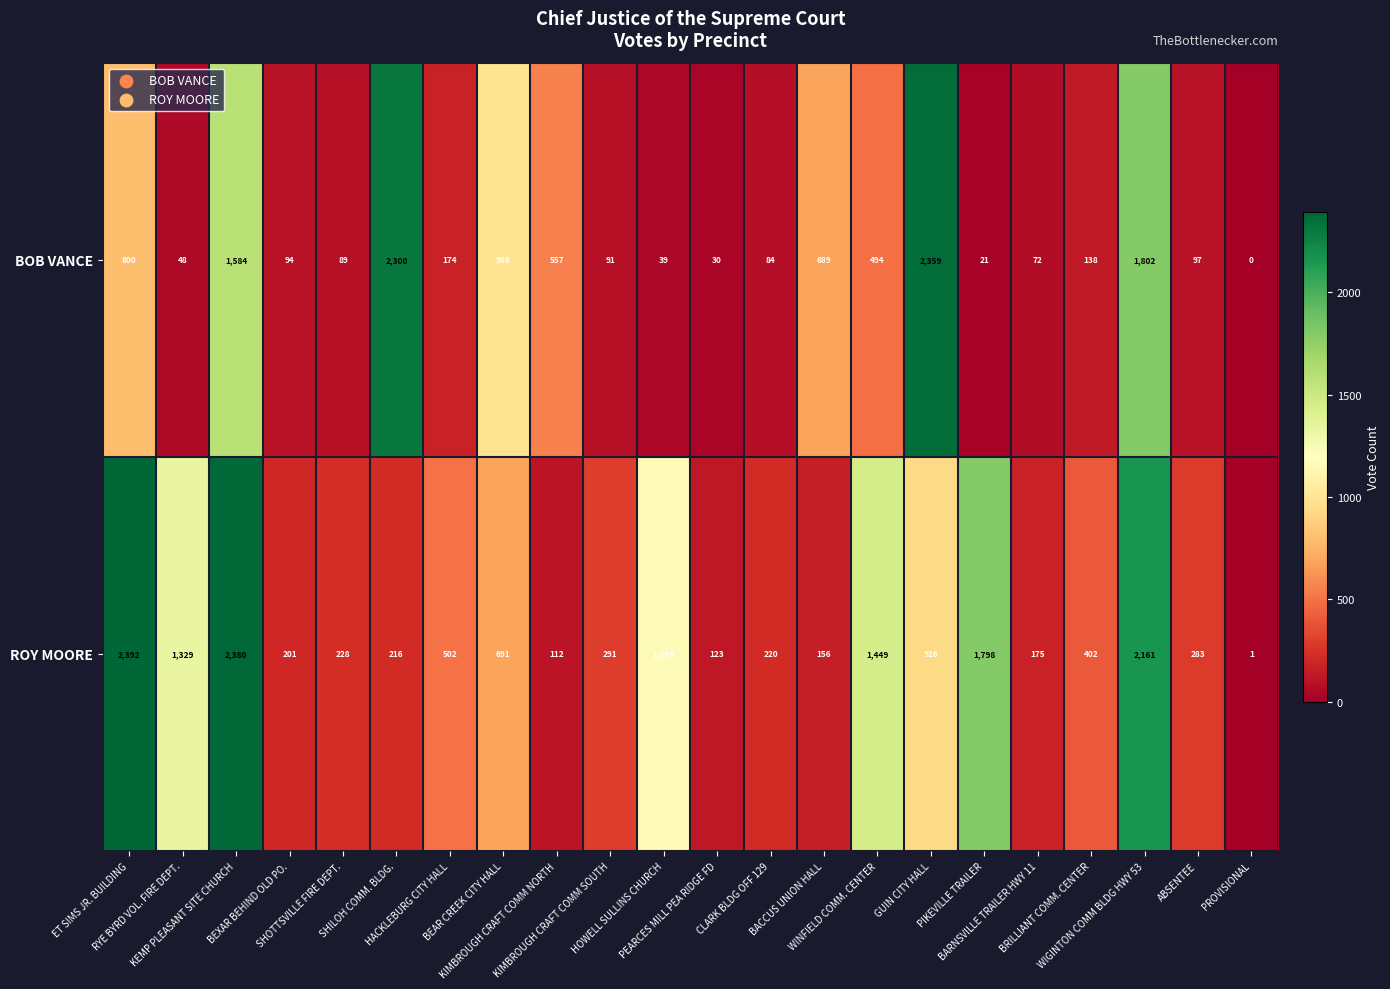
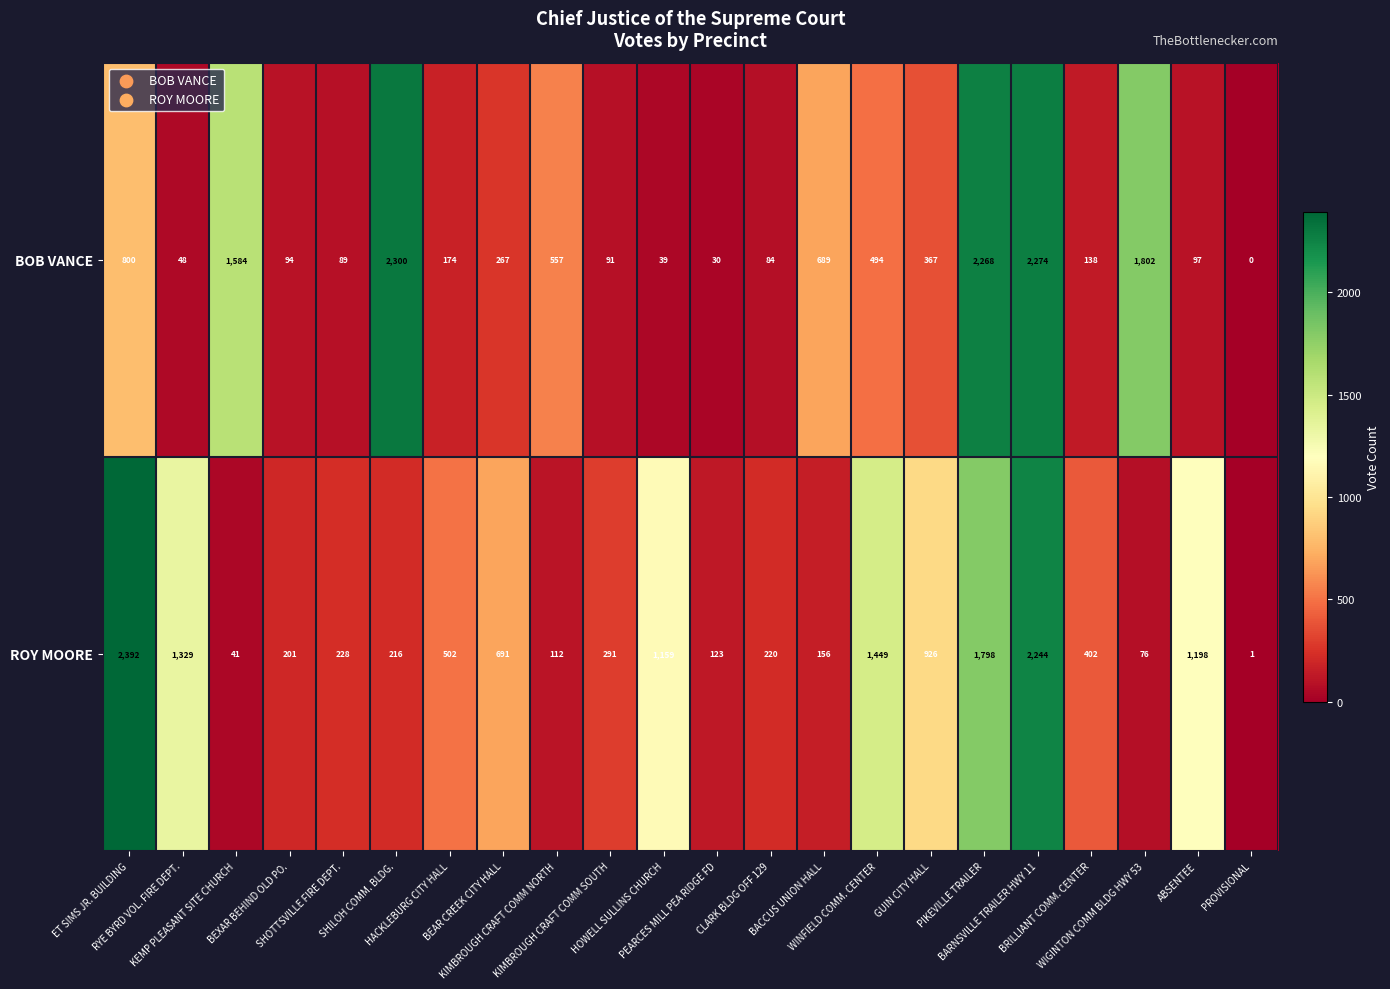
BOB VANCE, BEAR CREEK CITY HALL: 988 -> 267
BOB VANCE, GUIN CITY HALL: 2,359 -> 367
BOB VANCE, PIKEVILLE TRAILER: 21 -> 2,268
BOB VANCE, BARNSVILLE TRAILER HWY 11: 72 -> 2,274
ROY MOORE, KEMP PLEASANT SITE CHURCH: 2,380 -> 41
ROY MOORE, BARNSVILLE TRAILER HWY 11: 175 -> 2,244
ROY MOORE, WIGINTON COMM BLDG HWY 53: 2,161 -> 76
ROY MOORE, ABSENTEE: 283 -> 1,198
